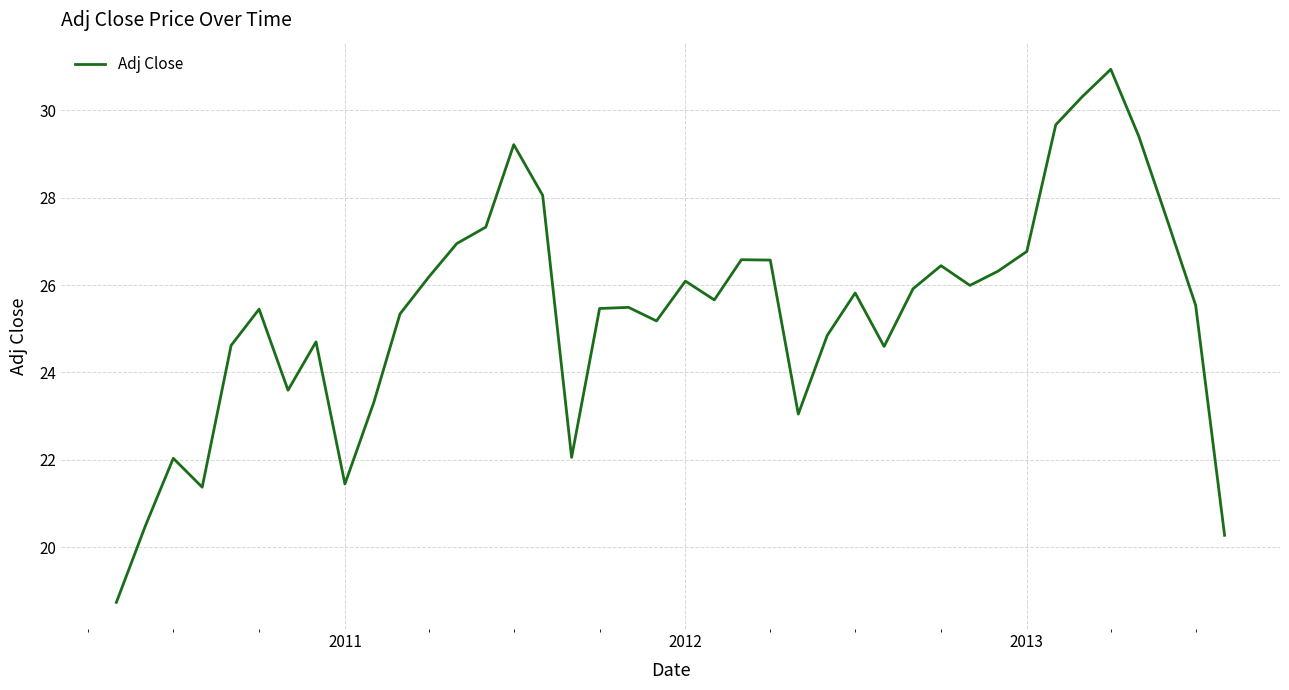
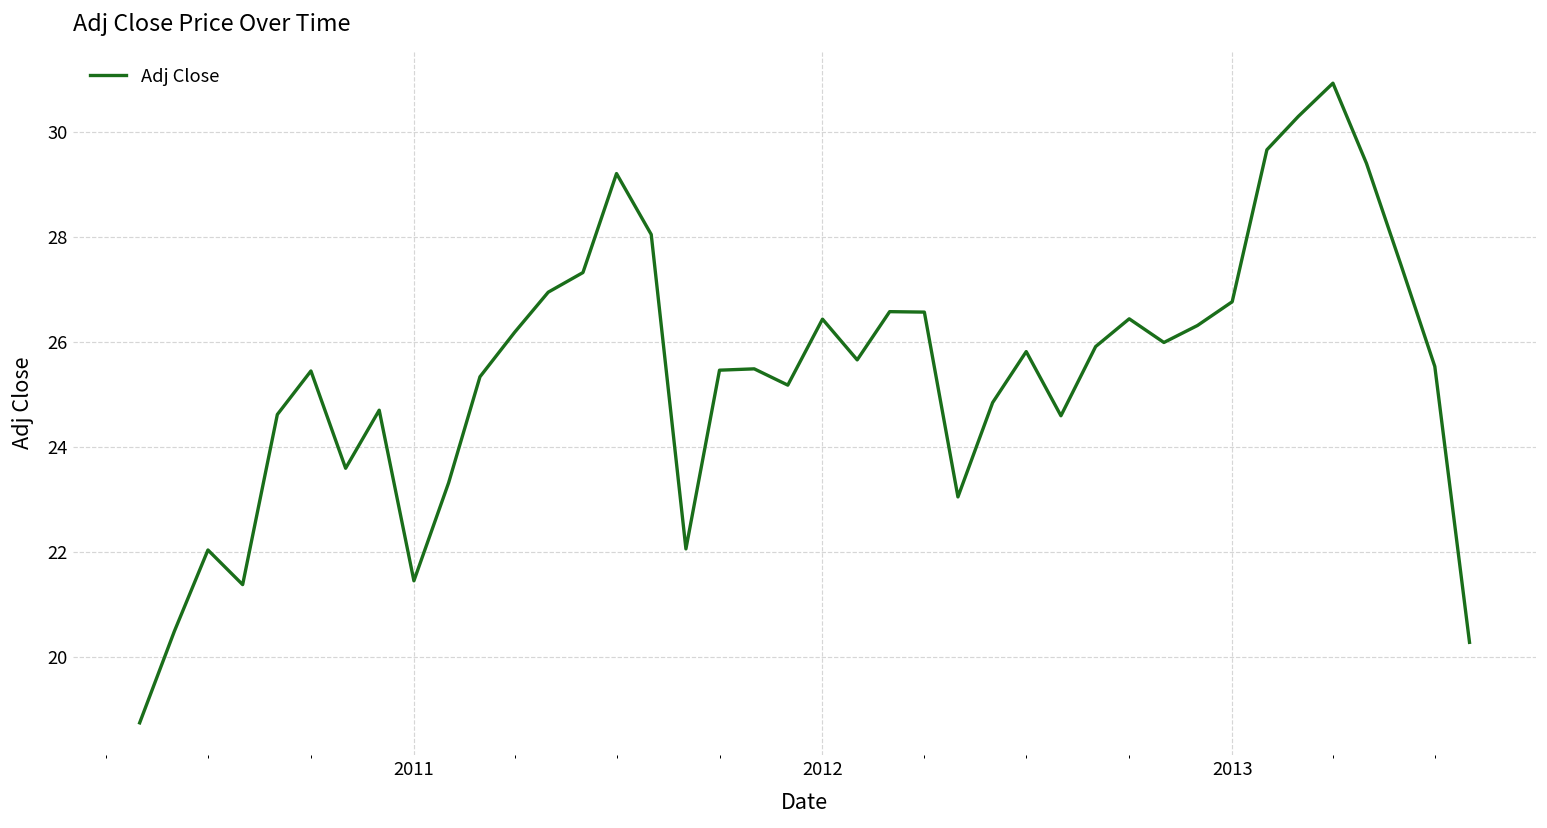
2012: 26.1 -> 26.4
